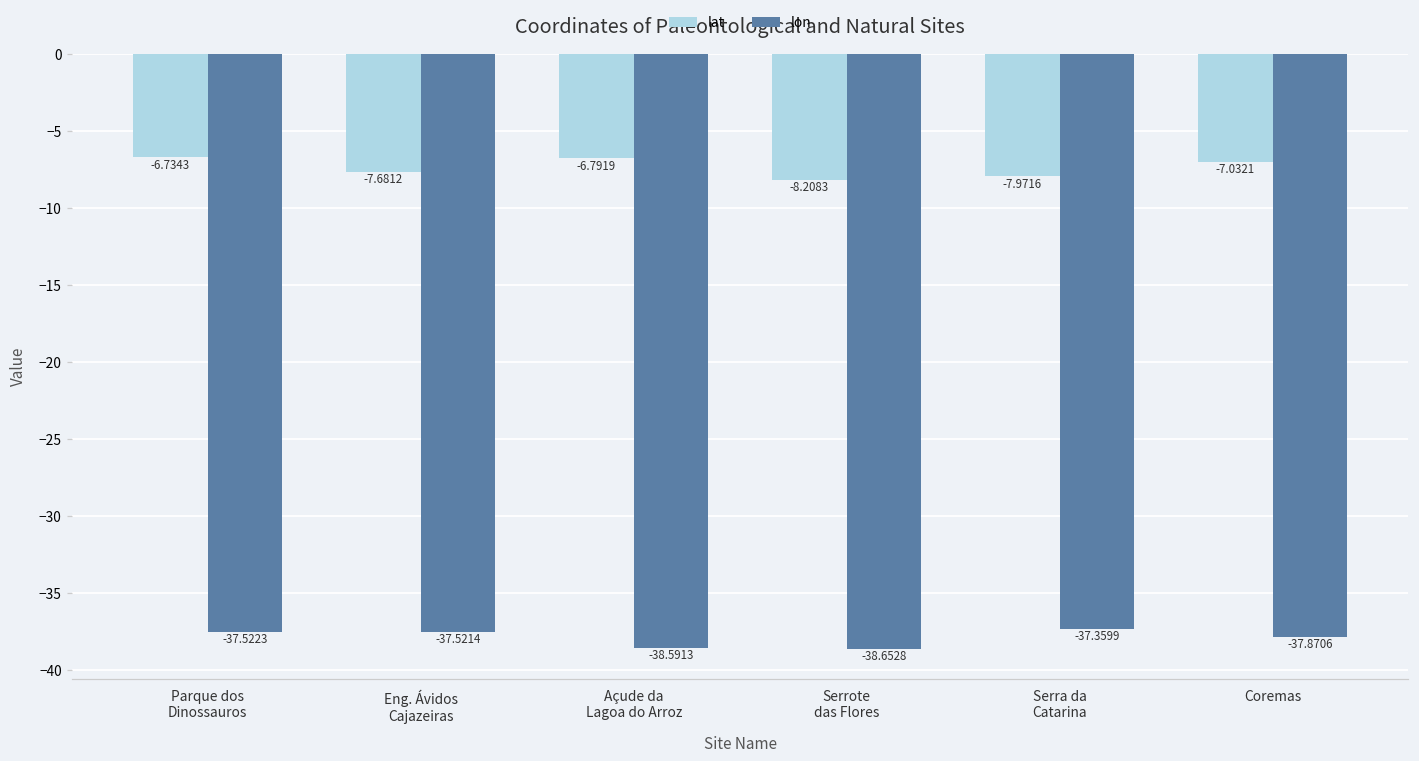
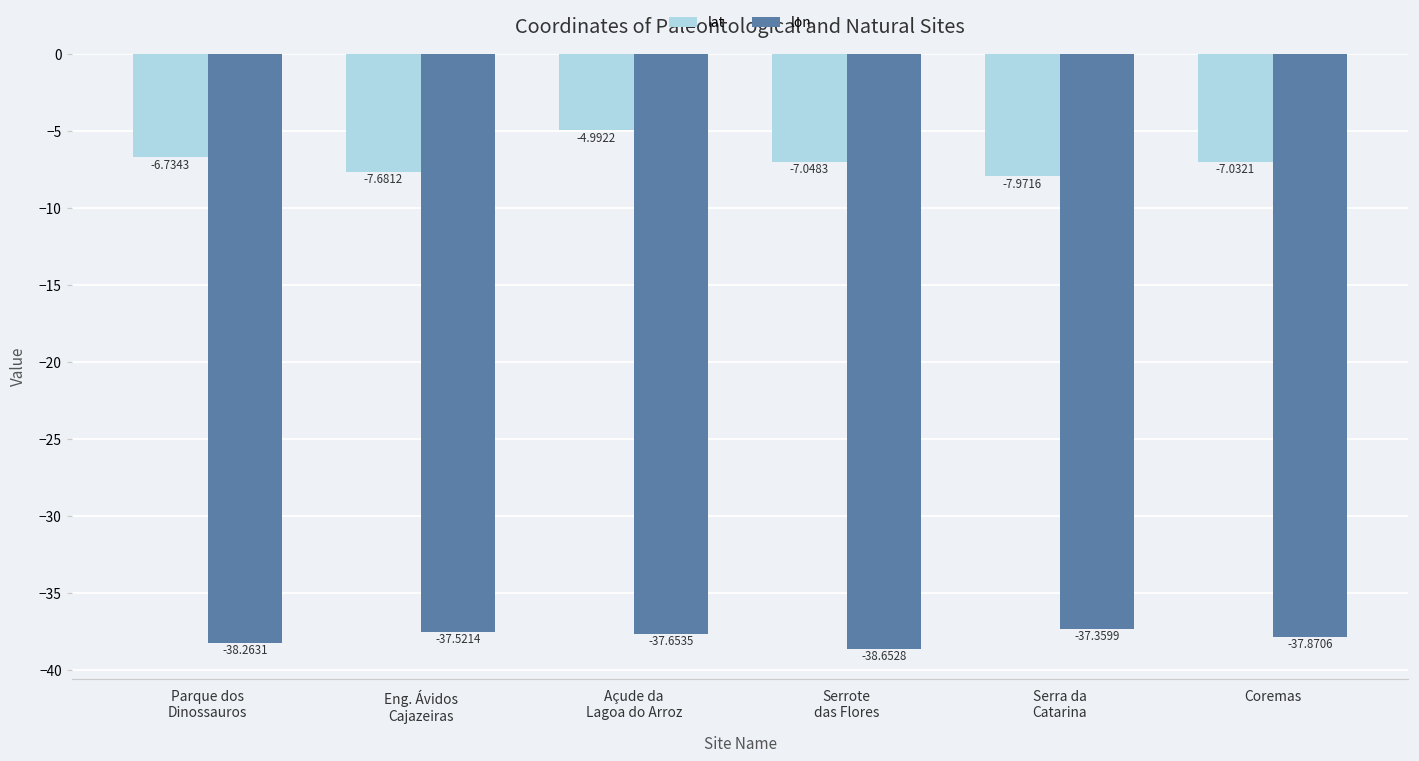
lon, Parque dos Dinossauros: -37.5223 -> -38.2631
lat, Açude da Lagoa do Arroz: -6.7919 -> -4.9922
lon, Açude da Lagoa do Arroz: -38.5913 -> -37.6535
lat, Serrote das Flores: -8.2083 -> -7.0483
